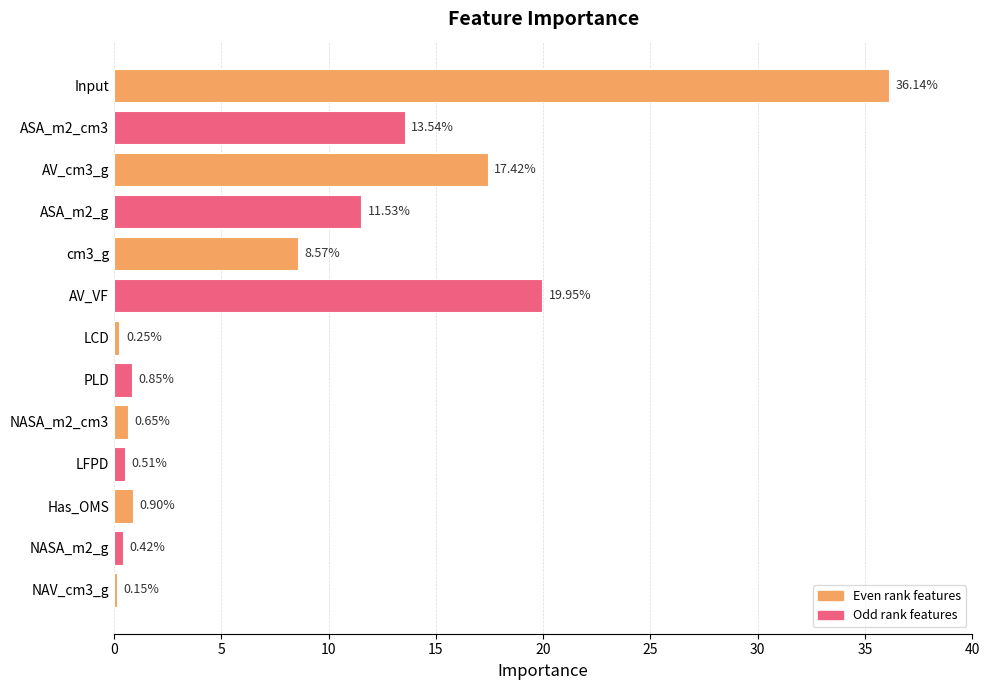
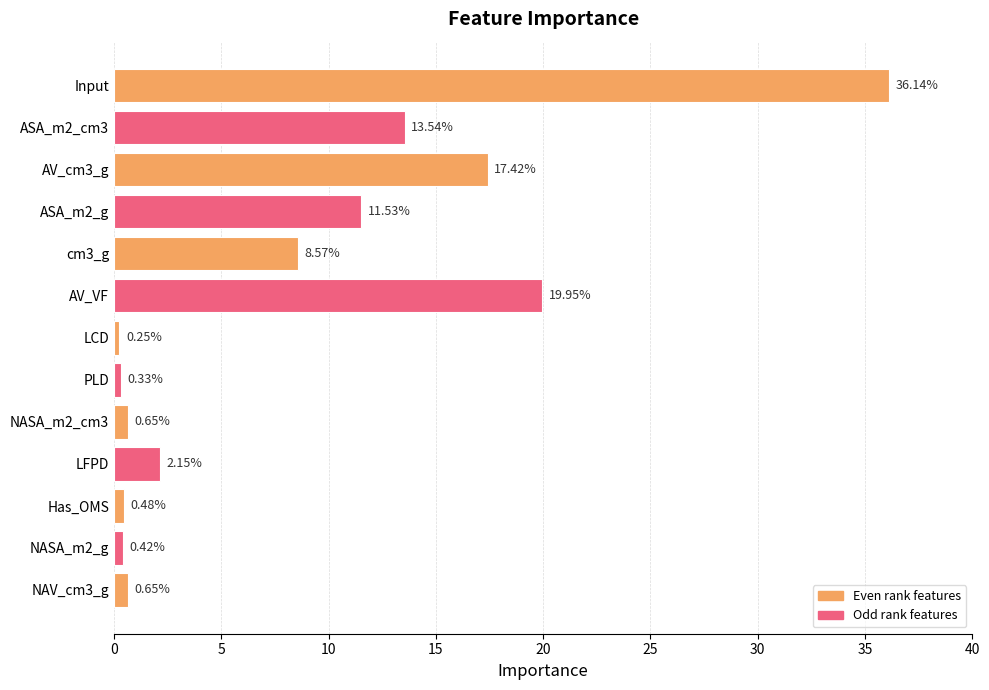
PLD: 0.85% -> 0.33%
LFPD: 0.51% -> 2.15%
Has_OMS: 0.90% -> 0.48%
NAV_cm3_g: 0.15% -> 0.65%
